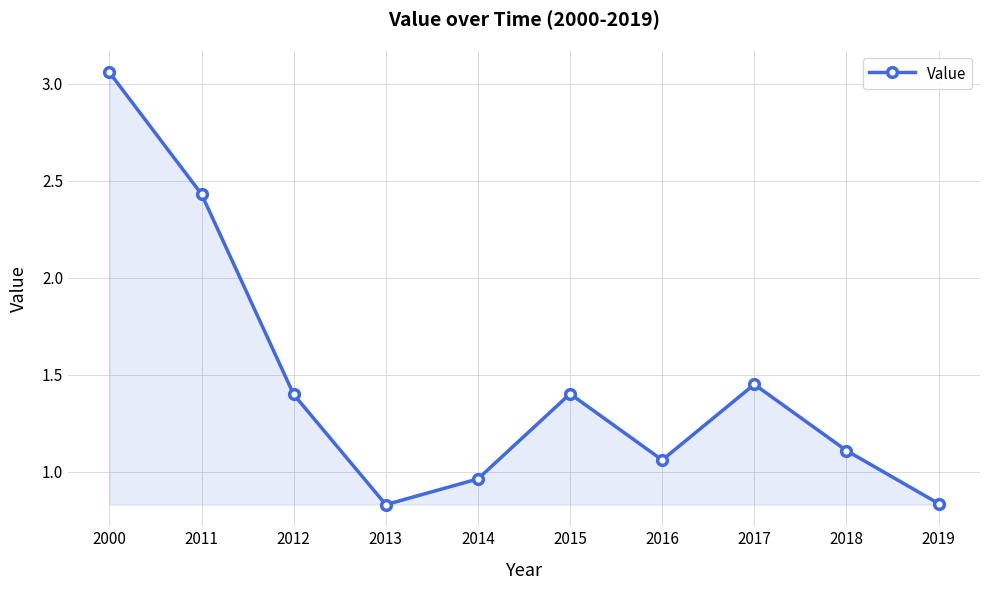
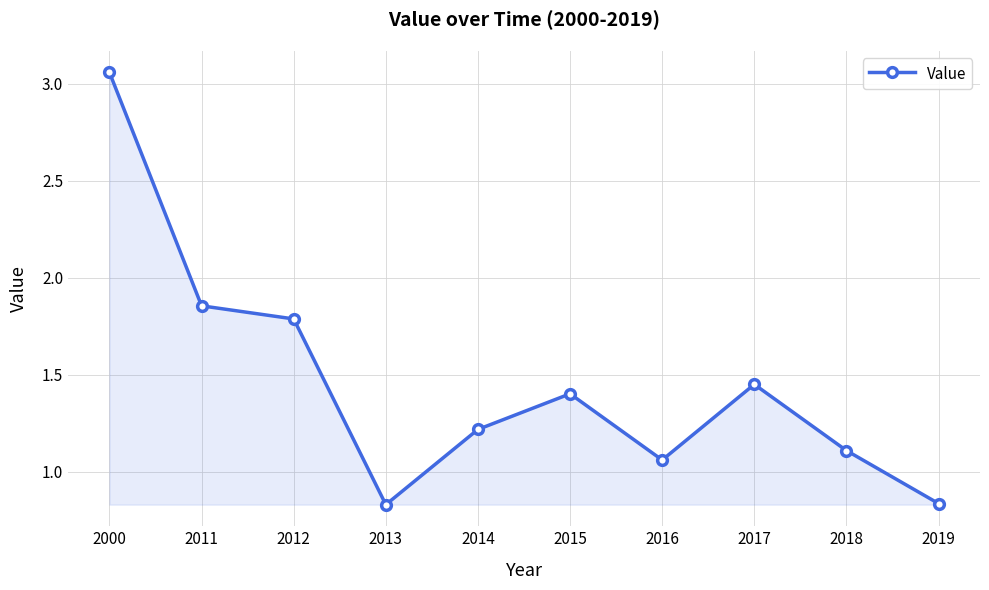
2011: 2.43 -> 1.85
2012: 1.40 -> 1.79
2014: 0.96 -> 1.22
